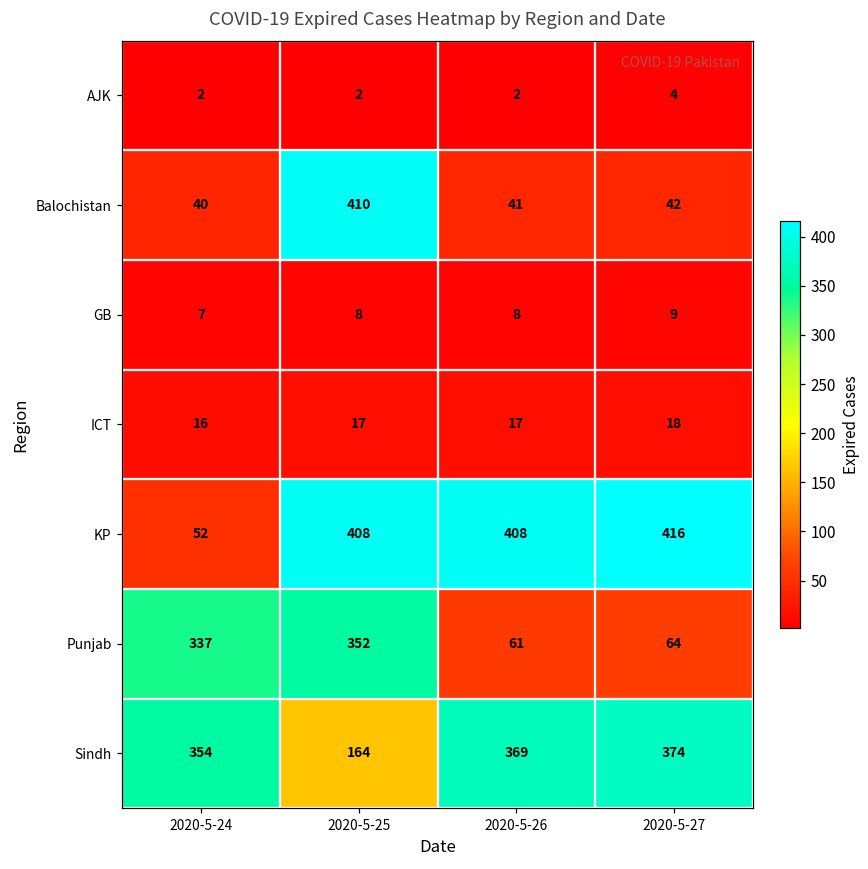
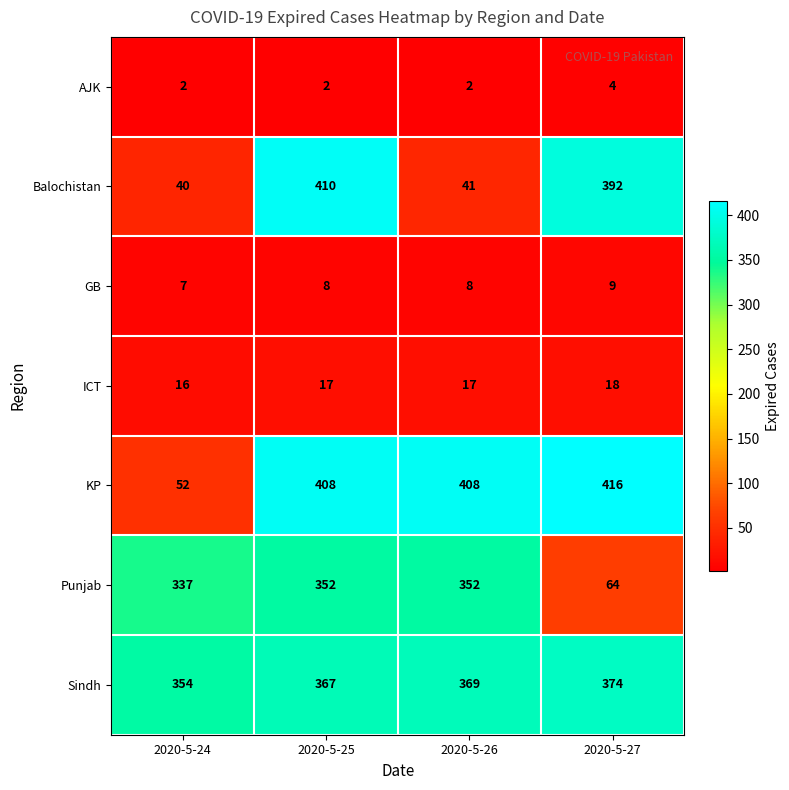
Balochistan, 2020-5-27: 42 -> 392
Punjab, 2020-5-26: 61 -> 352
Sindh, 2020-5-25: 164 -> 367
